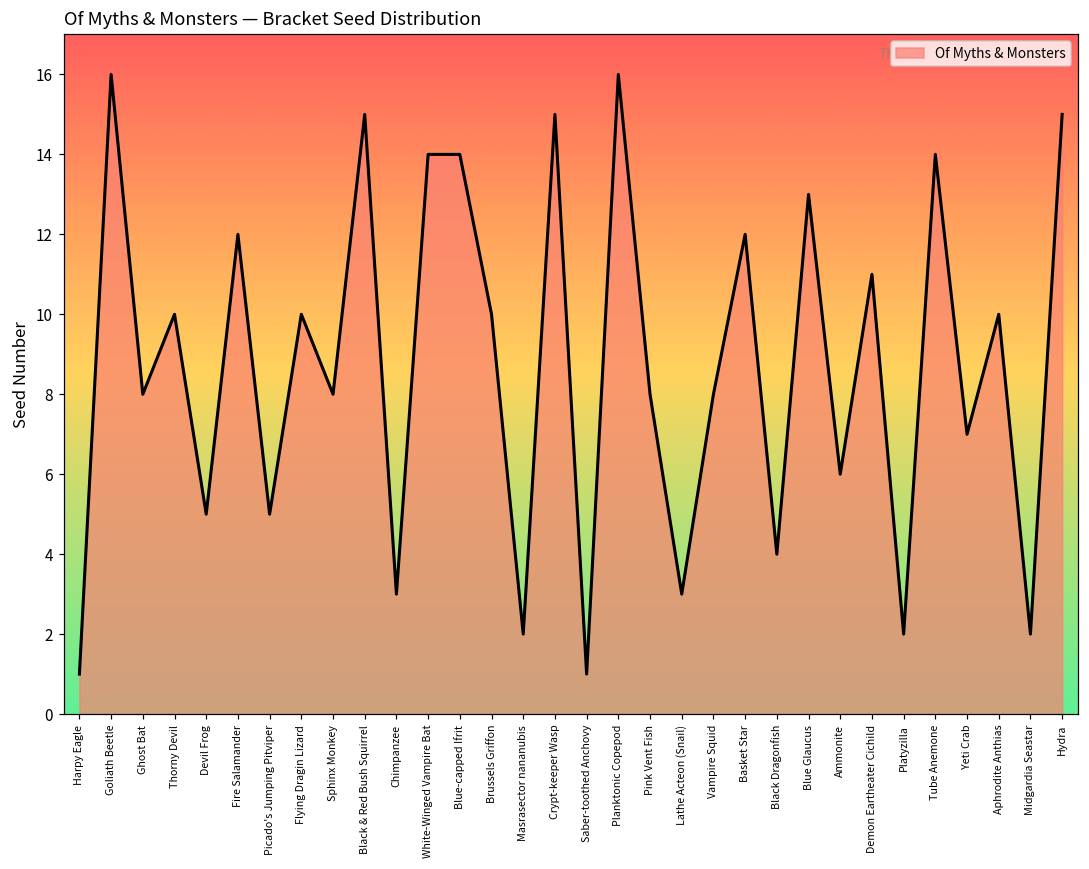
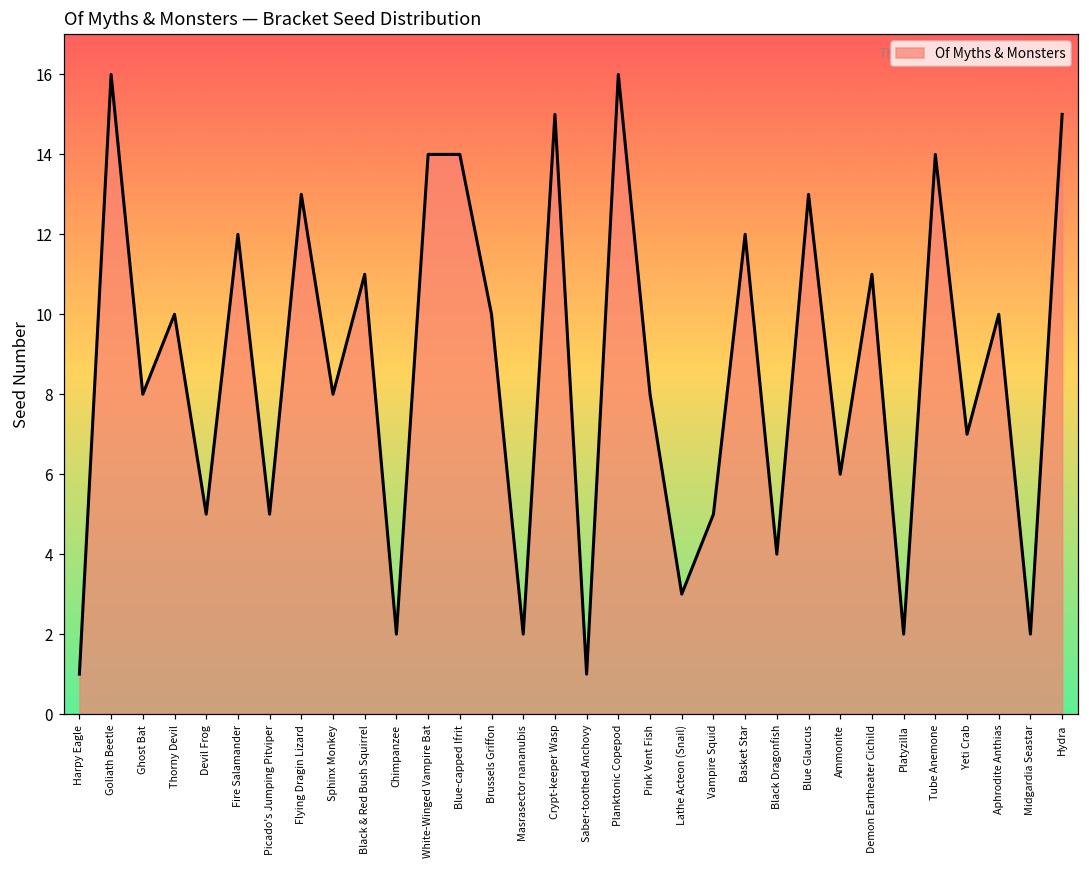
Flying Dragin Lizard: 10 -> 13
Black & Red Bush Squirrel: 15 -> 11
Chimpanzee: 3 -> 2
Vampire Squid: 8 -> 5
